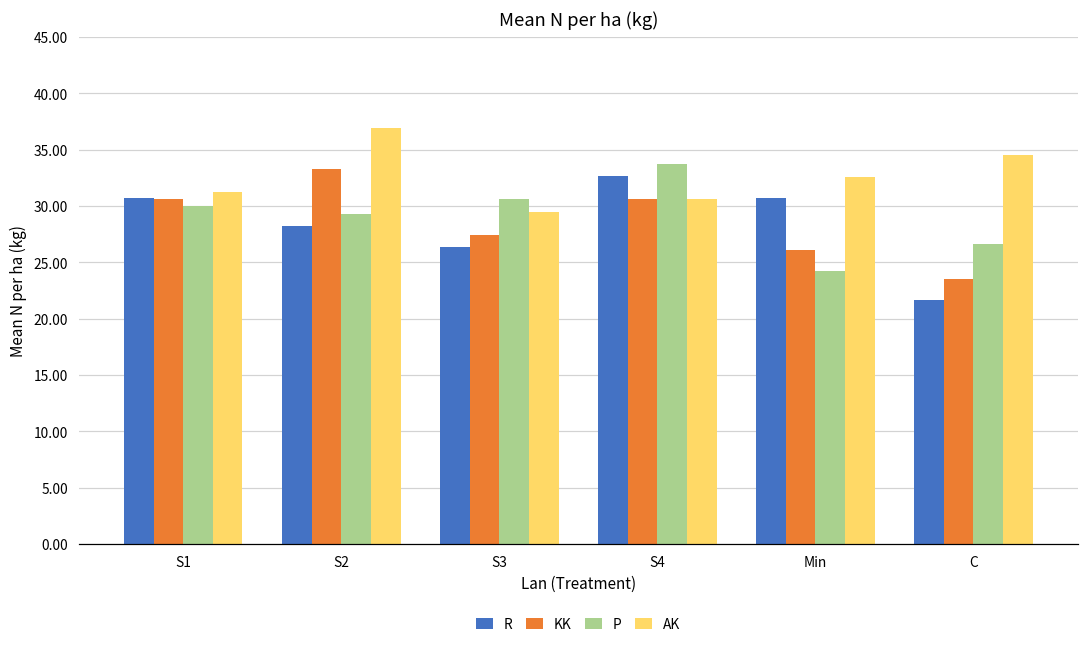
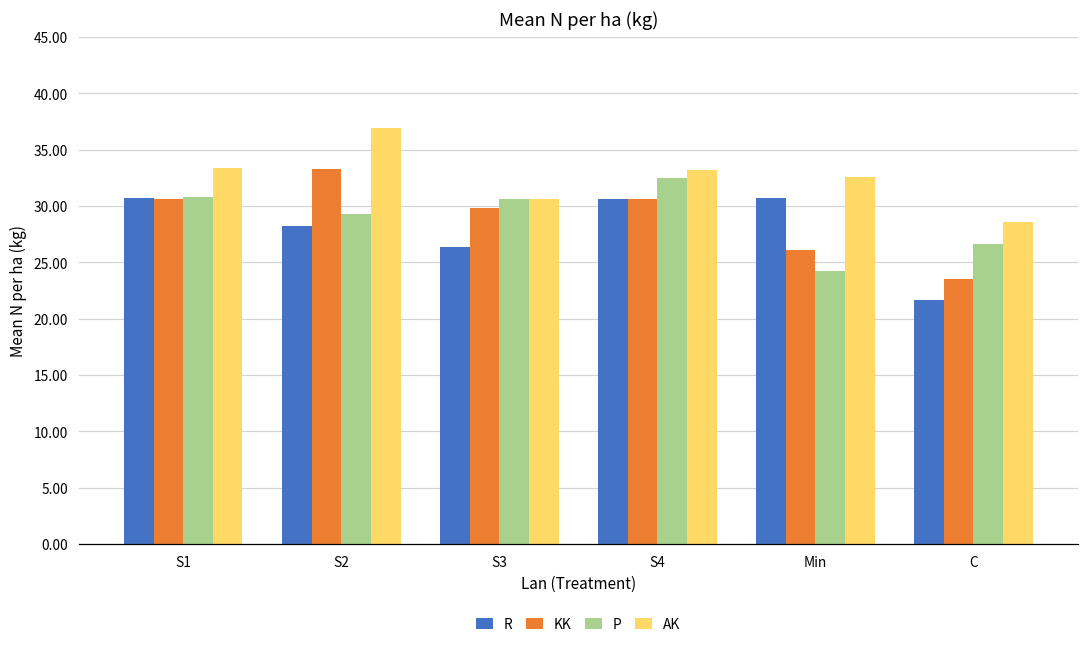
P, S1: 30.0 -> 30.8
AK, S1: 31.3 -> 33.4
KK, S3: 27.4 -> 29.8
AK, S3: 29.5 -> 30.6
R, S4: 32.6 -> 30.6
P, S4: 33.7 -> 32.5
AK, S4: 30.6 -> 33.2
AK, C: 34.5 -> 28.6
